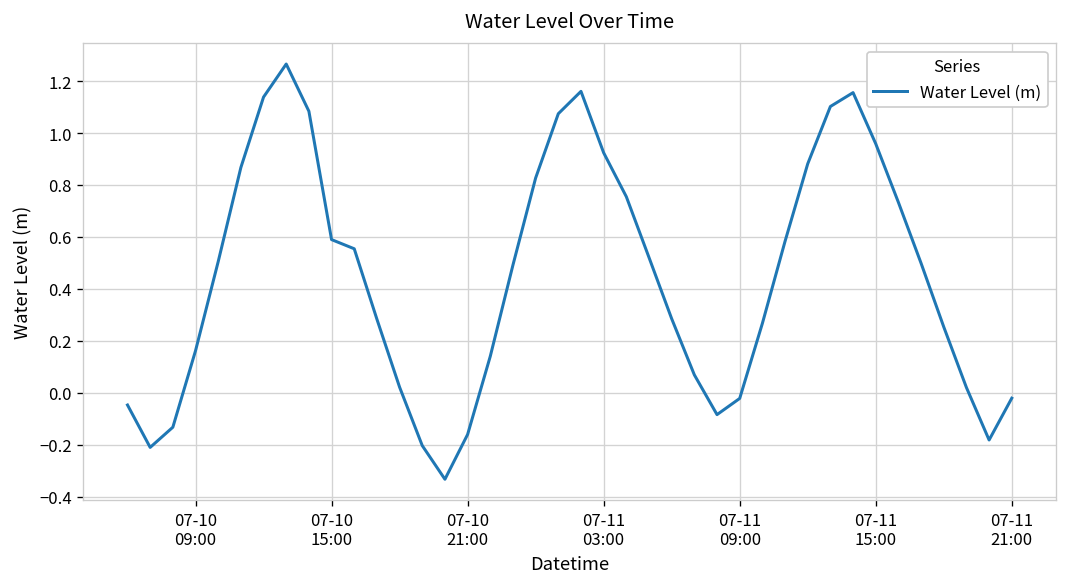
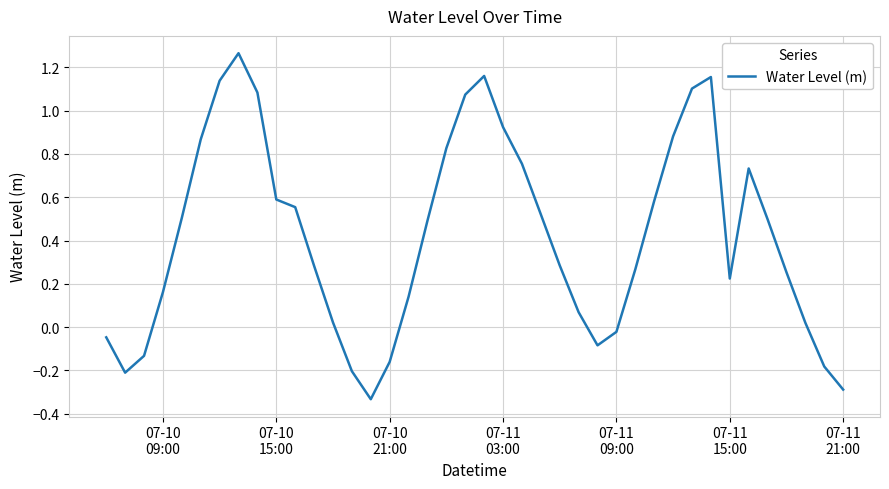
07-11 15:00: 0.96 -> 0.22
07-11 21:00: -0.02 -> -0.29
